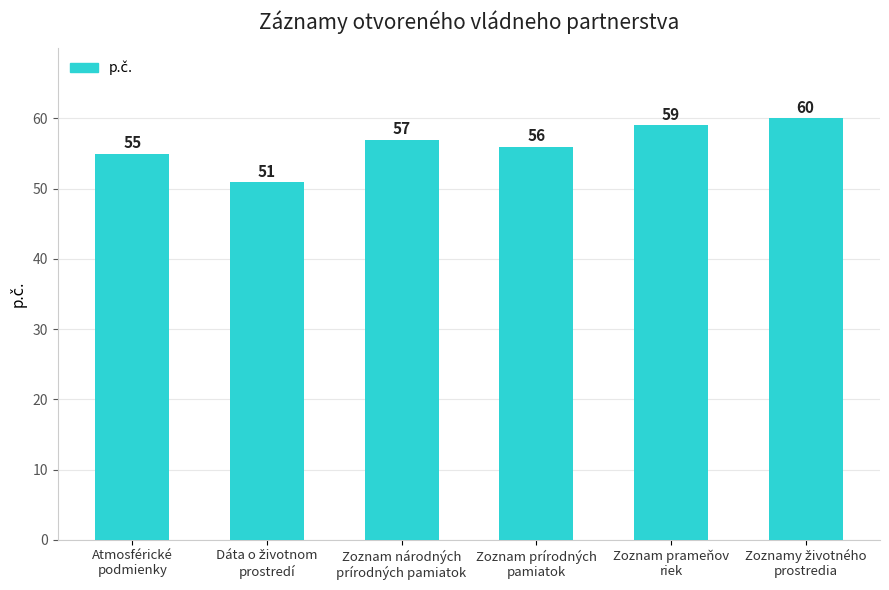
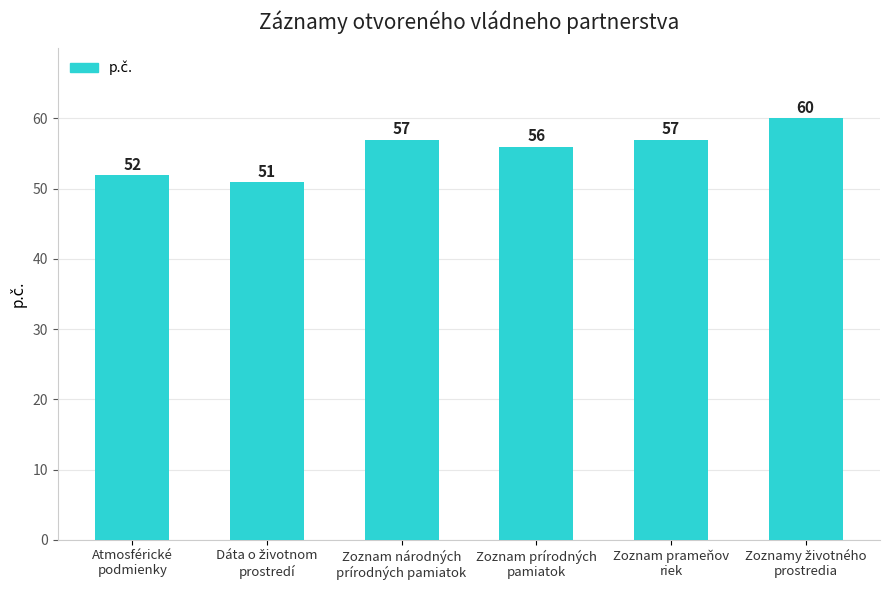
Atmosférické podmienky: 55 -> 52
Zoznam prameňov riek: 59 -> 57
